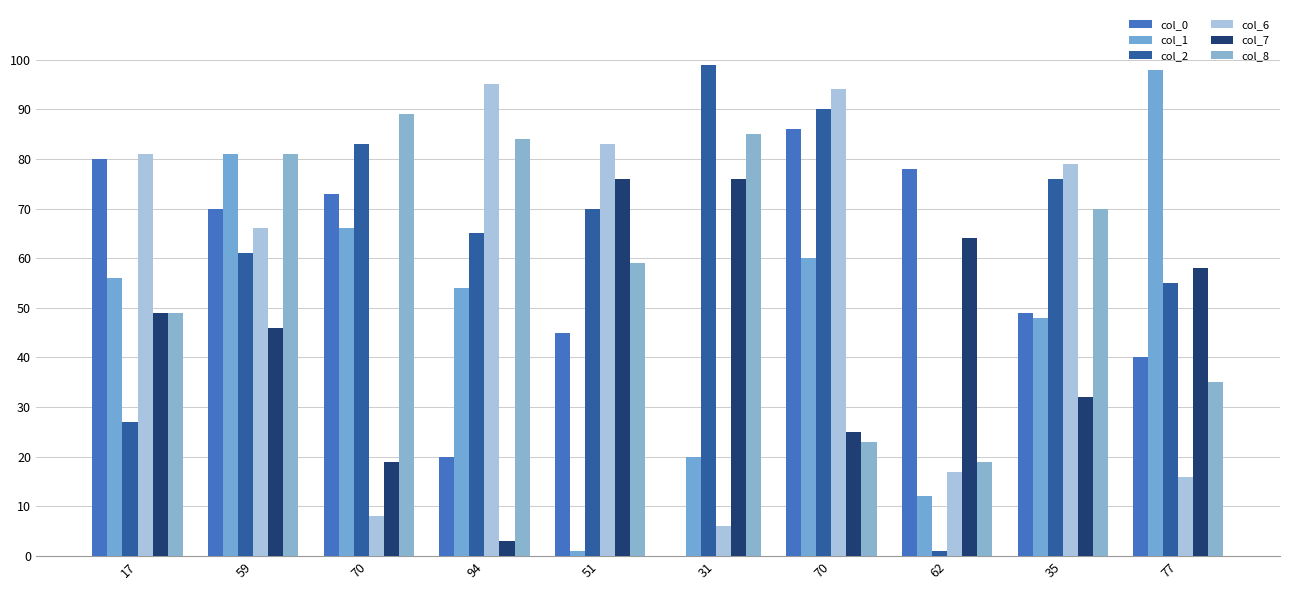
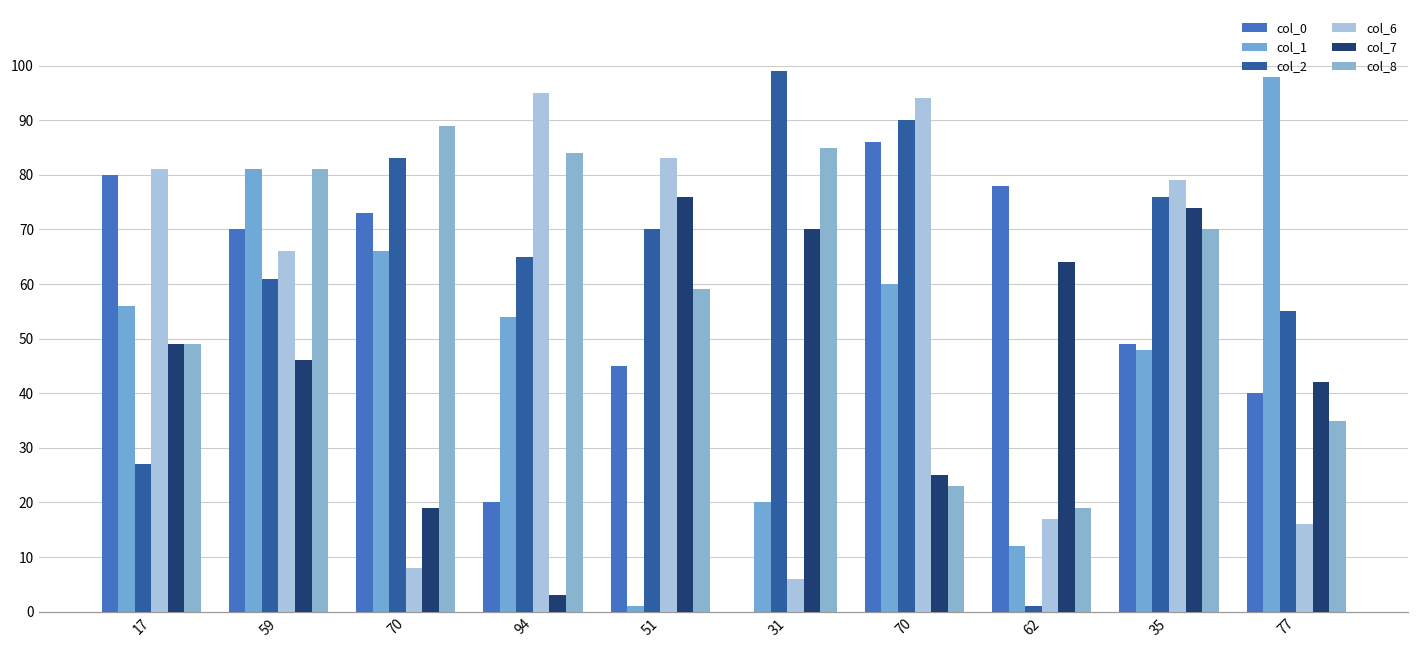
col_7, 31: 76 -> 70
col_7, 35: 32 -> 74
col_7, 77: 58 -> 42
